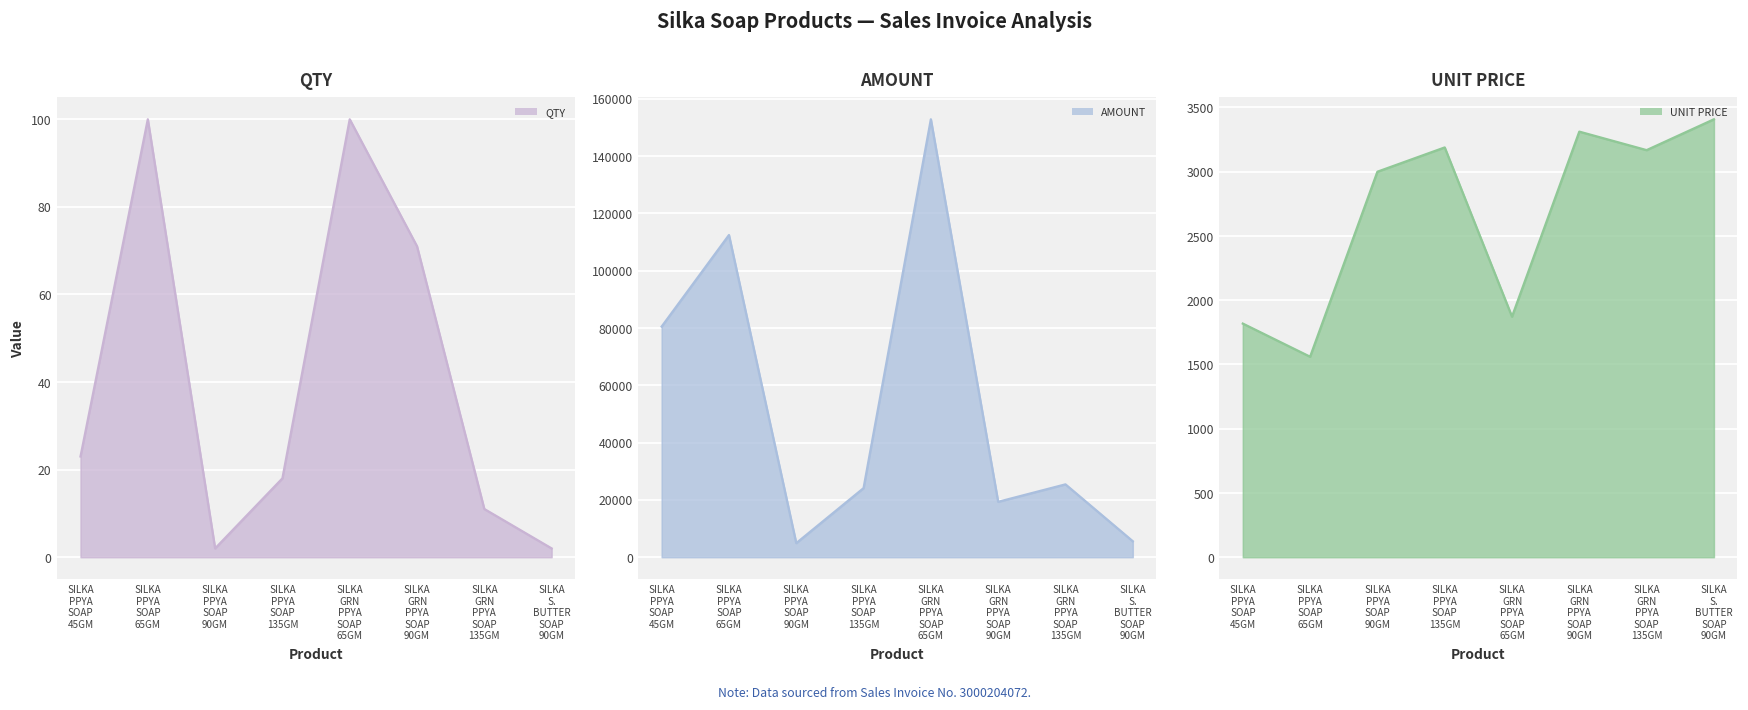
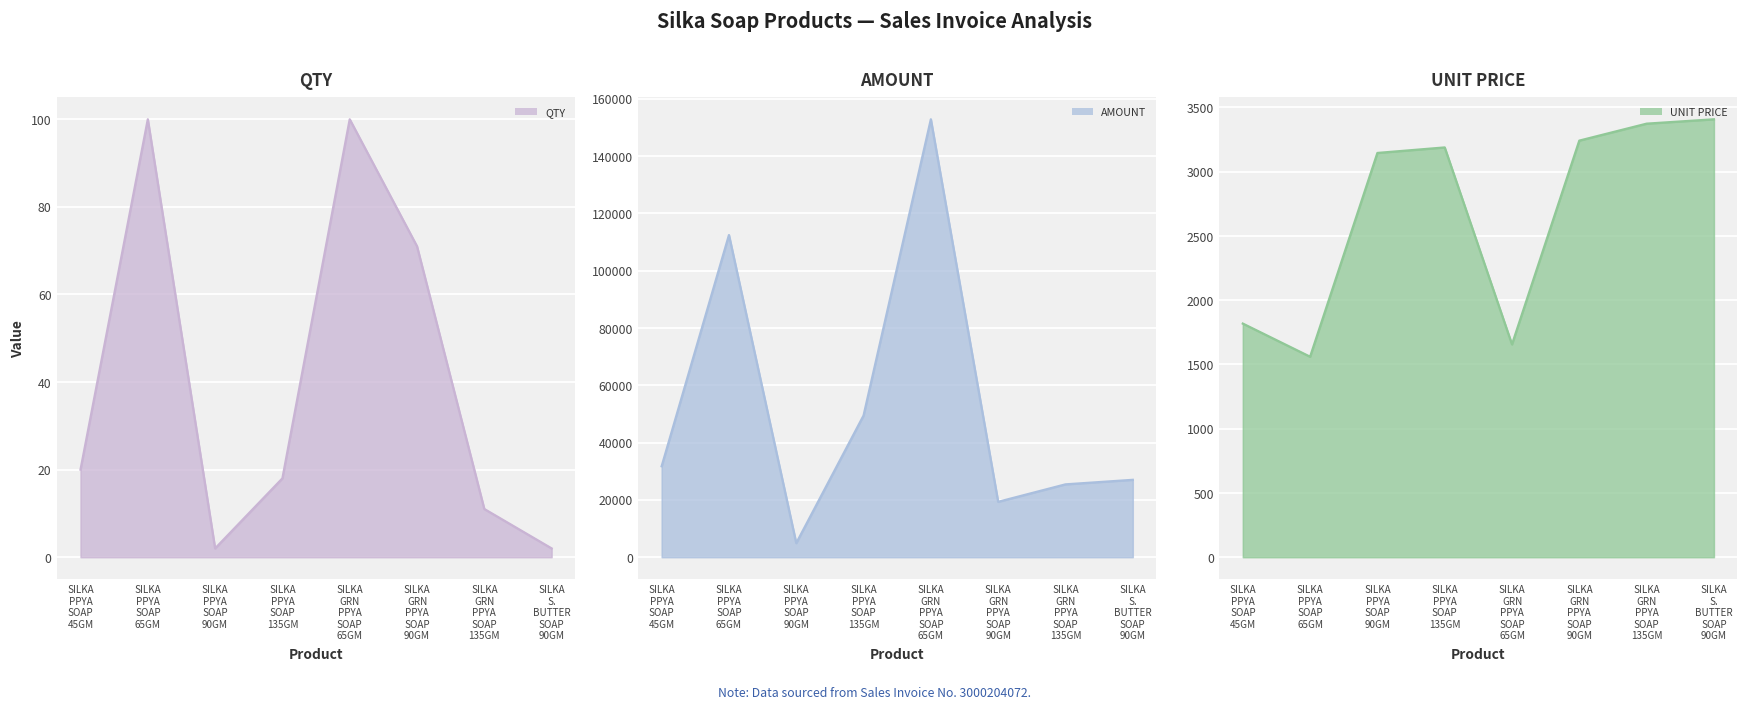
QTY, SILKA PPYA SOAP 45GM: 23 -> 20
AMOUNT, SILKA PPYA SOAP 45GM: 80000 -> 32000
AMOUNT, SILKA PPYA SOAP 135GM: 24000 -> 49000
AMOUNT, SILKA S. BUTTER SOAP 90GM: 6000 -> 27000
UNIT PRICE, SILKA PPYA SOAP 90GM: 3000 -> 3150
UNIT PRICE, SILKA GRN PPYA SOAP 65GM: 1870 -> 1660
UNIT PRICE, SILKA GRN PPYA SOAP 90GM: 3310 -> 3240
UNIT PRICE, SILKA GRN PPYA SOAP 135GM: 3170 -> 3370
